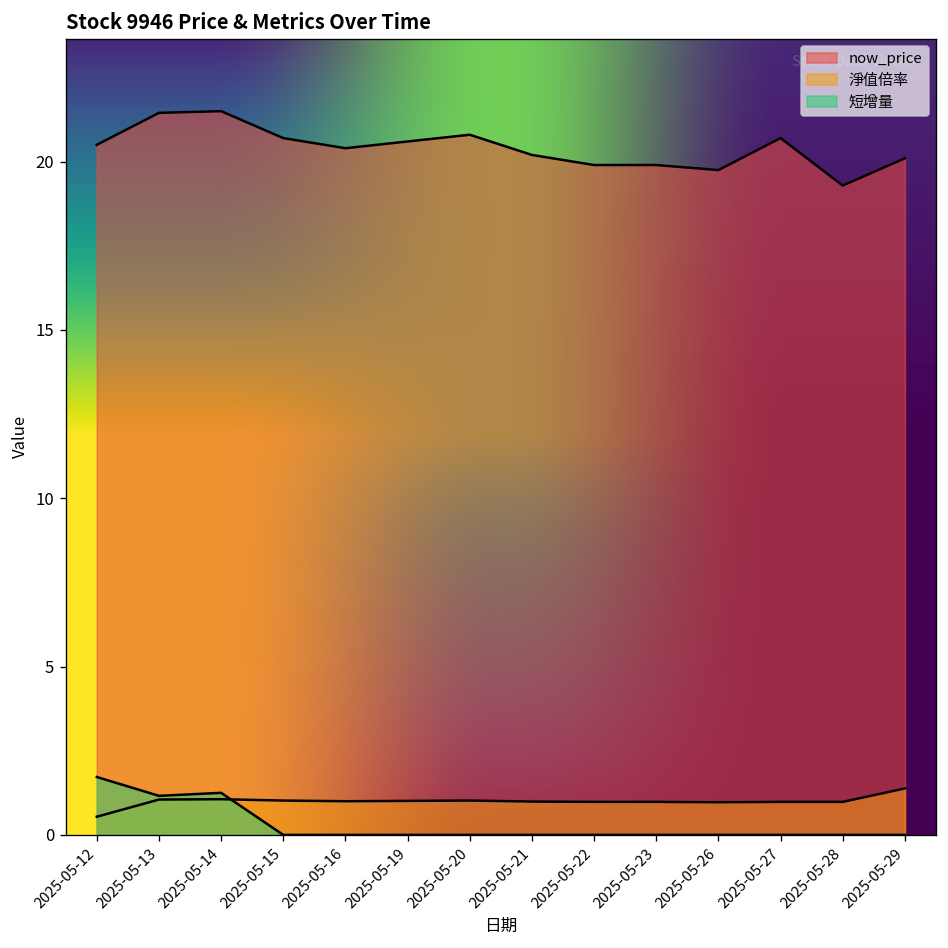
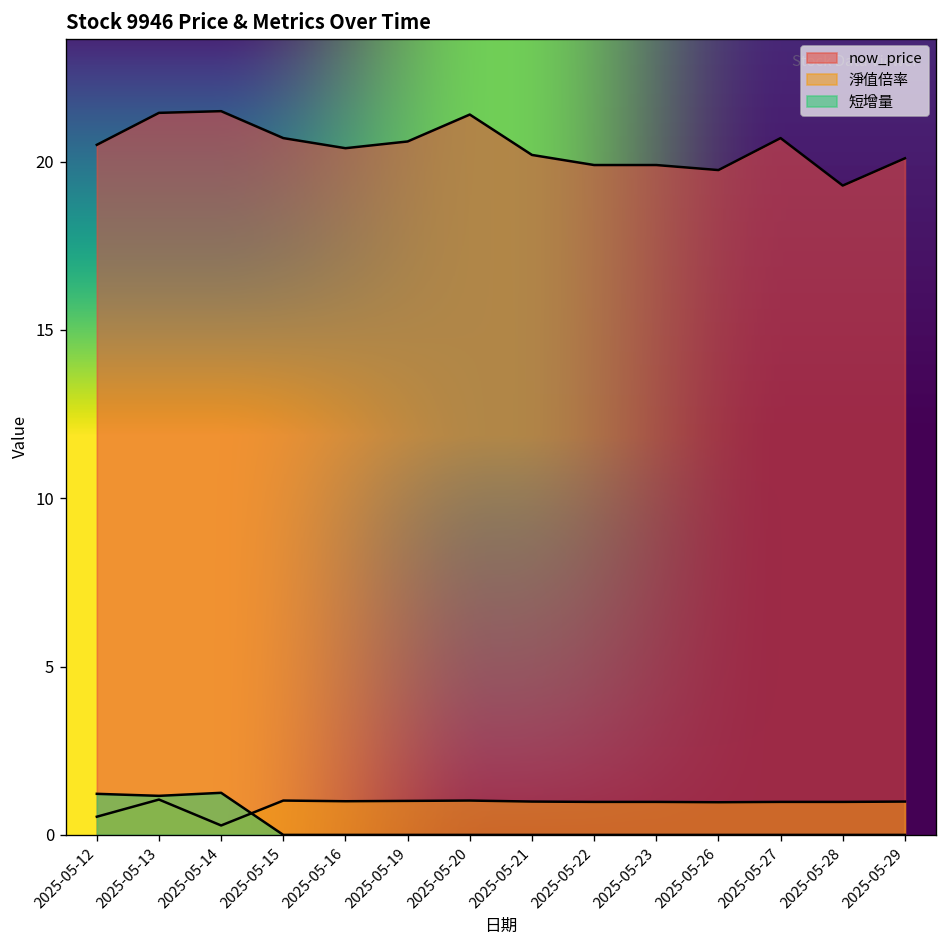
短增量, 2025-05-12: 1.7 -> 1.2
淨值倍率, 2025-05-14: 1.1 -> 0.3
now_price, 2025-05-20: 20.8 -> 21.4
淨值倍率, 2025-05-29: 1.4 -> 1.0
